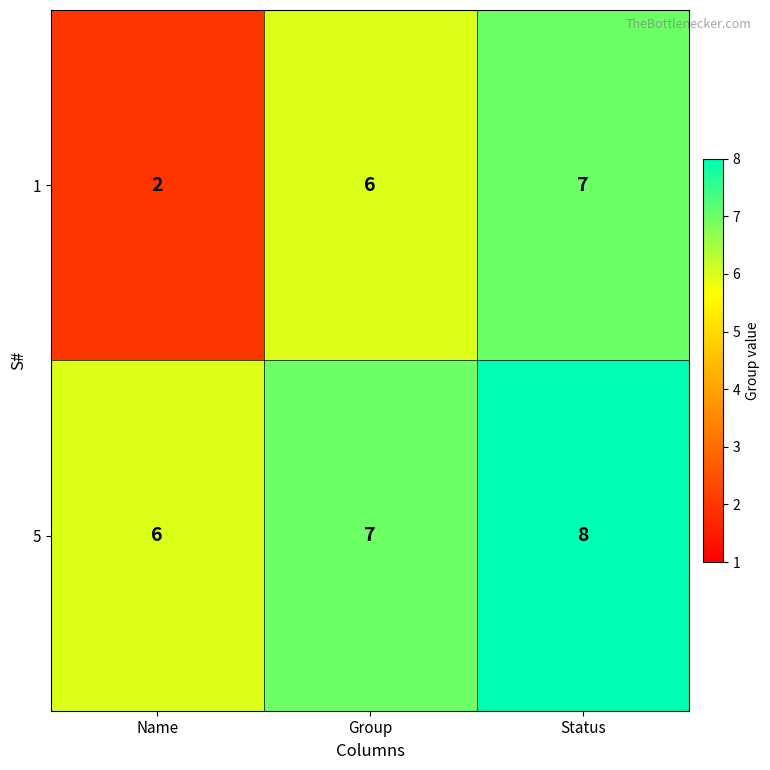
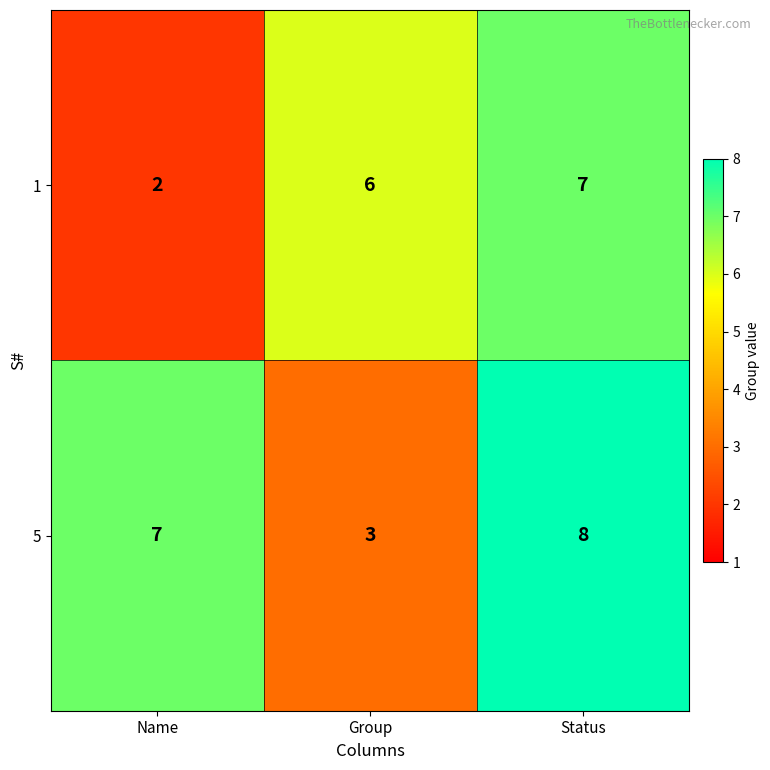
5, Name: 6 -> 7
5, Group: 7 -> 3
